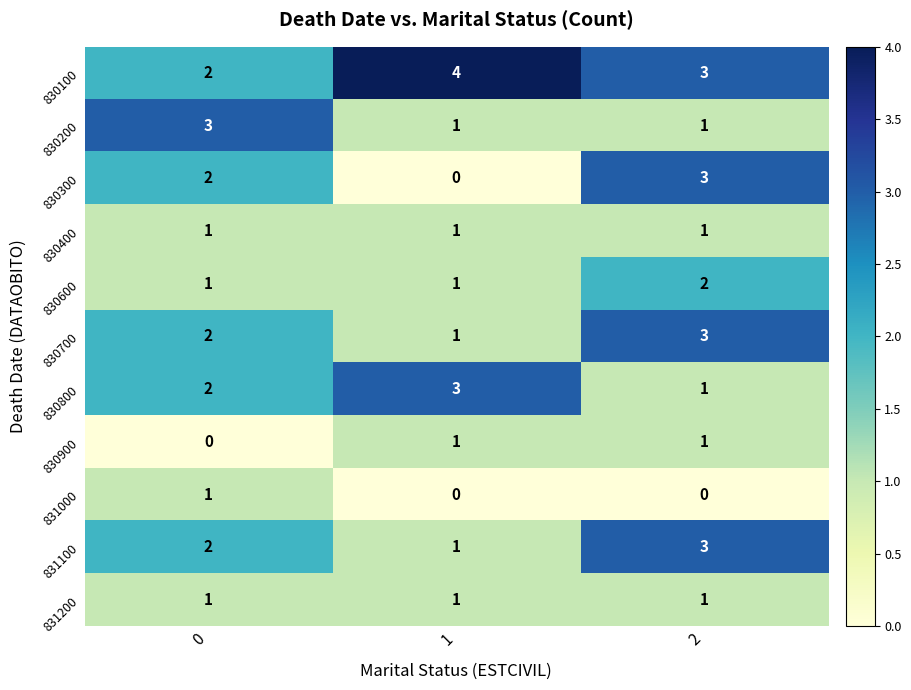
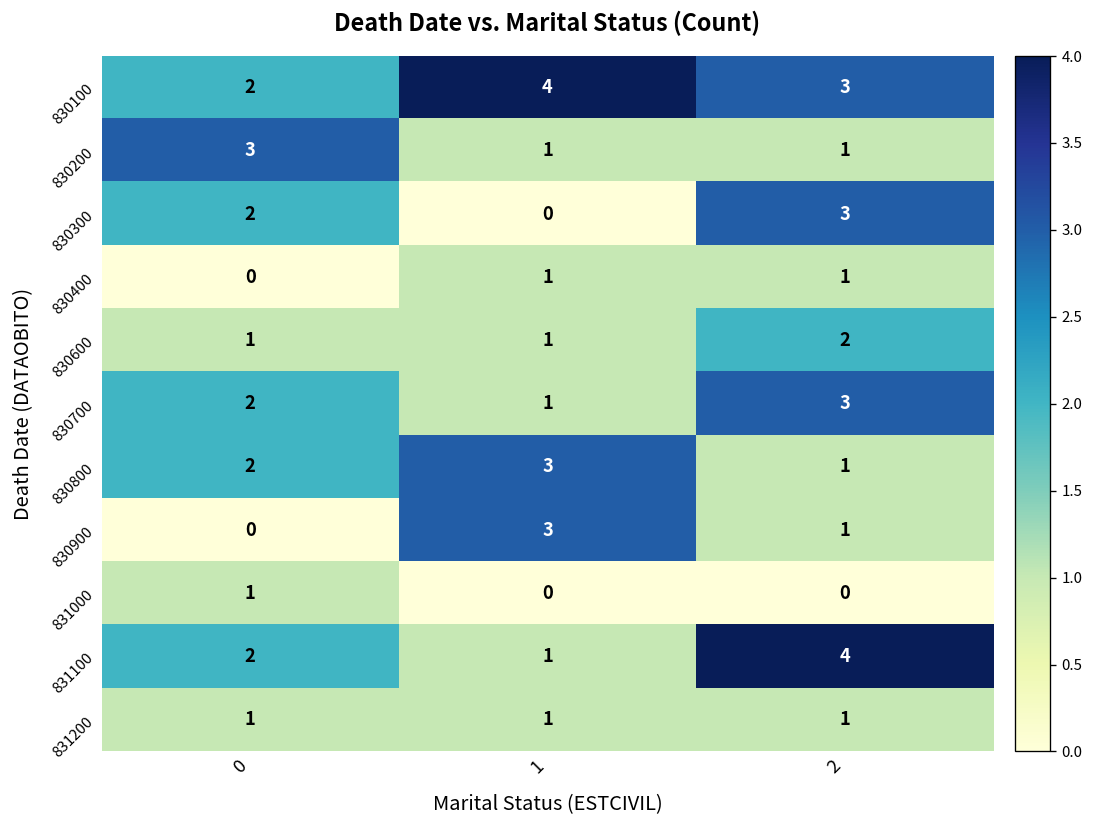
830400, 0: 1 -> 0
830900, 1: 1 -> 3
831100, 2: 3 -> 4
